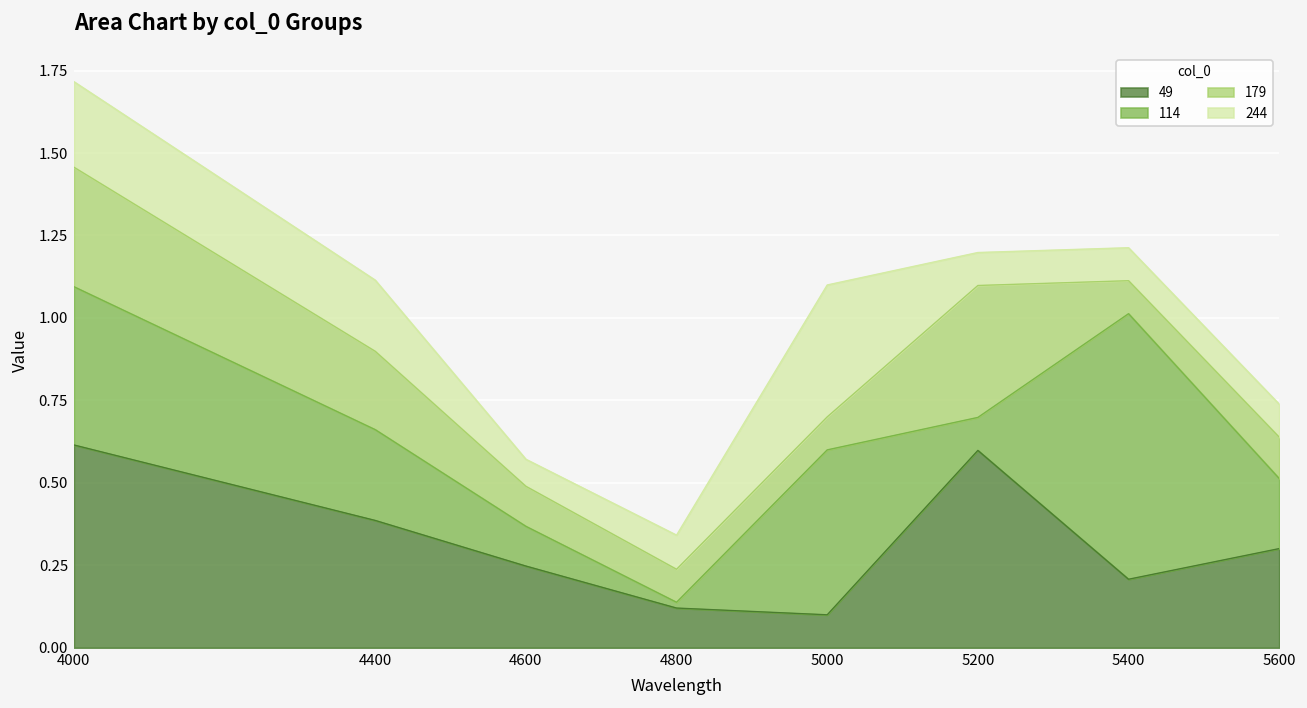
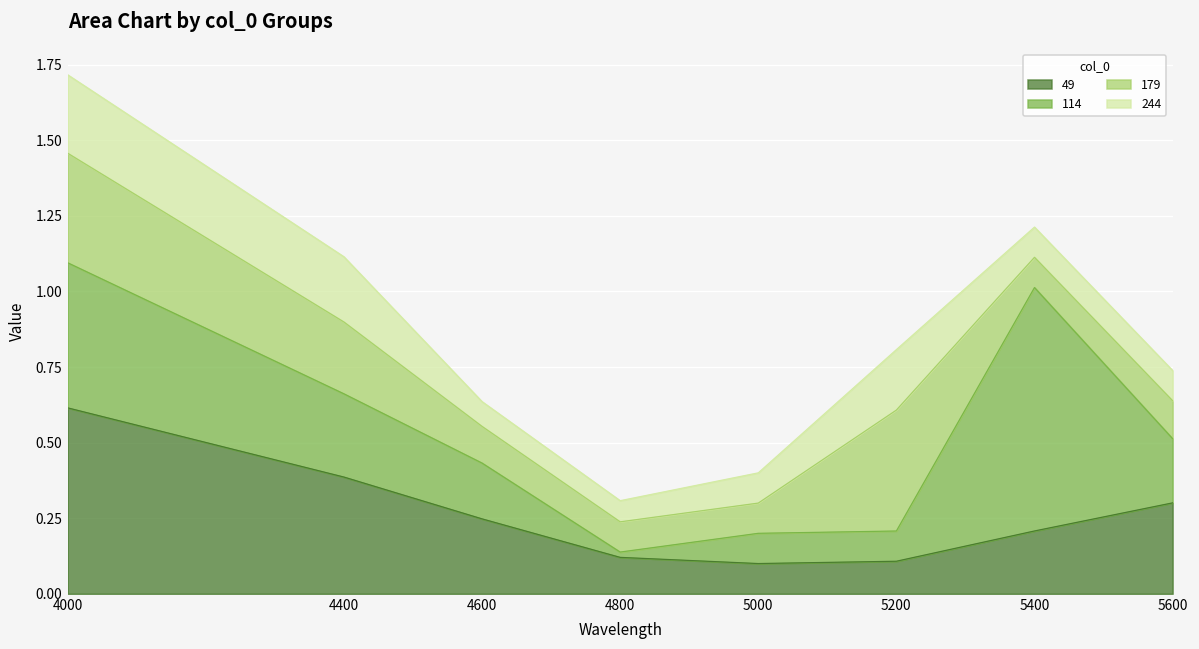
114, 4600: 0.12 -> 0.18
244, 4800: 0.10 -> 0.07
114, 5000: 0.5 -> 0.1
244, 5000: 0.4 -> 0.1
49, 5200: 0.60 -> 0.11
244, 5200: 0.1 -> 0.2
